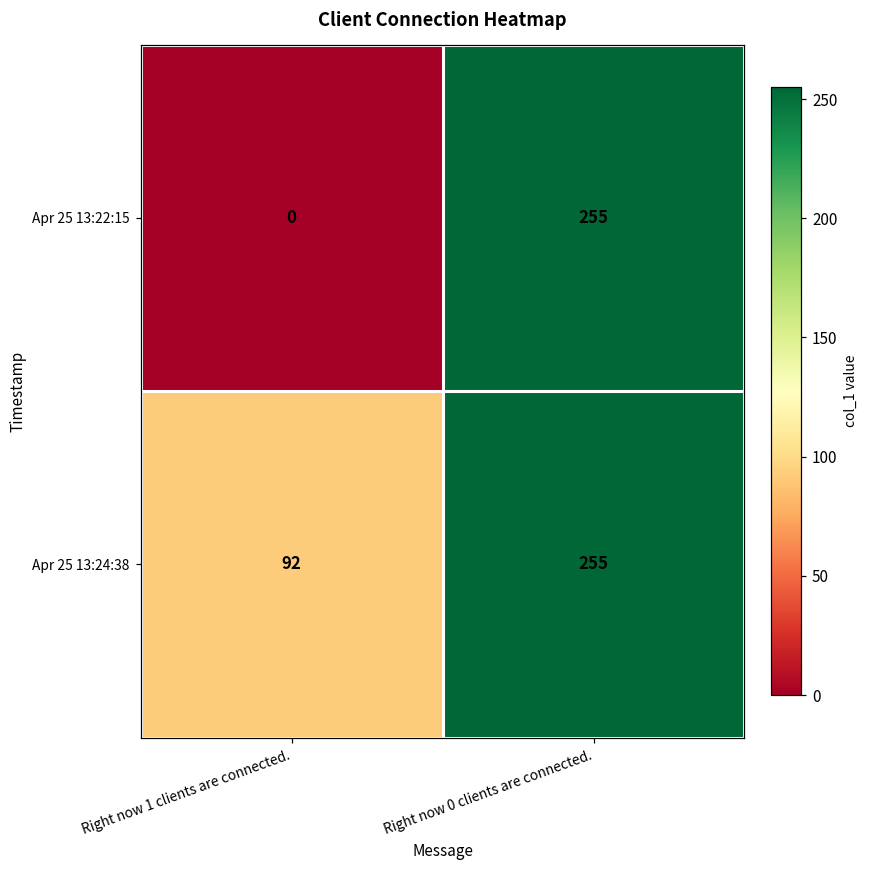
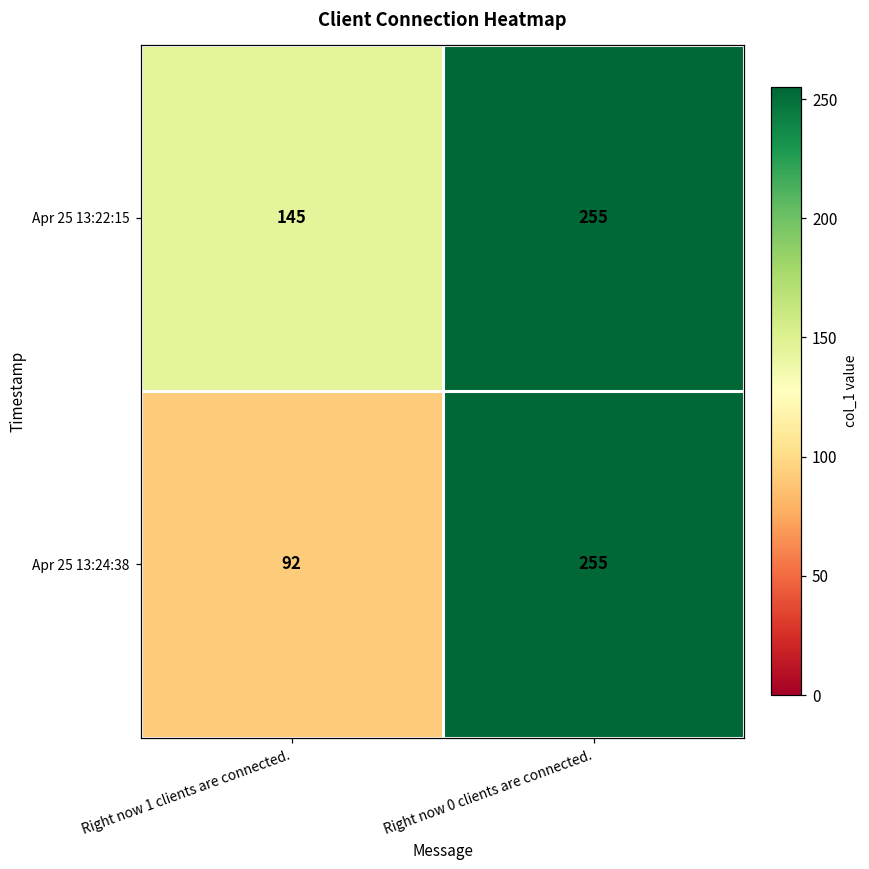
Apr 25 13:22:15, Right now 1 clients are connected.: 0 -> 145
